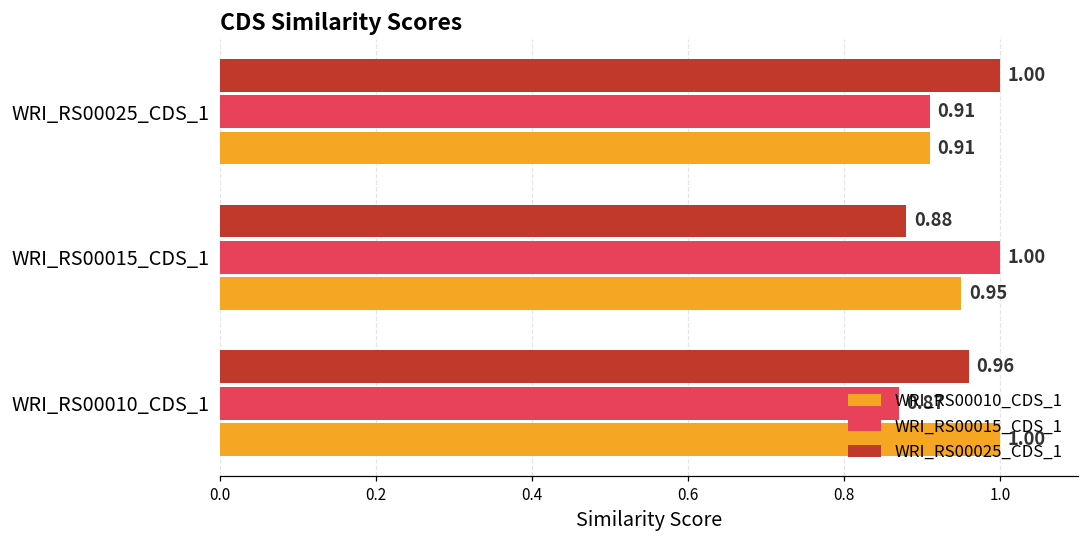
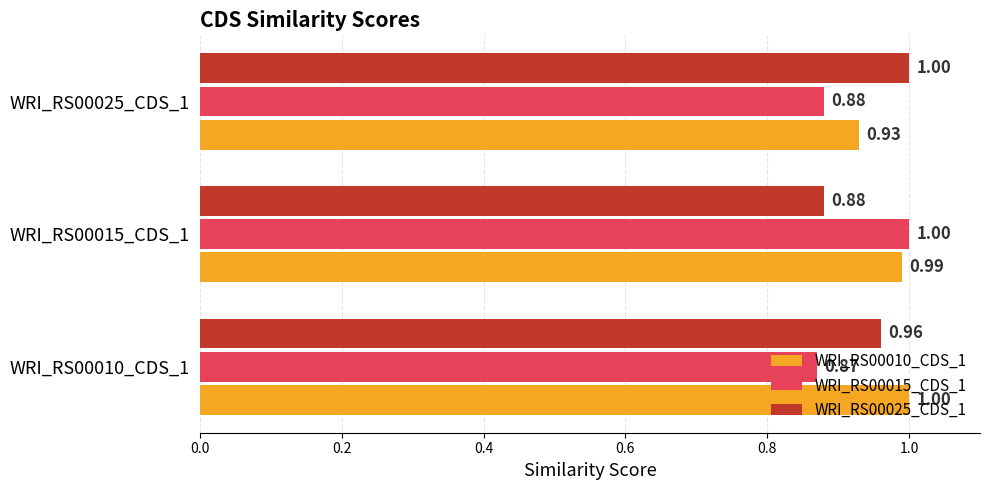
WRI_RS00015_CDS_1, WRI_RS00025_CDS_1: 0.91 -> 0.88
WRI_RS00010_CDS_1, WRI_RS00025_CDS_1: 0.91 -> 0.93
WRI_RS00010_CDS_1, WRI_RS00015_CDS_1: 0.95 -> 0.99
